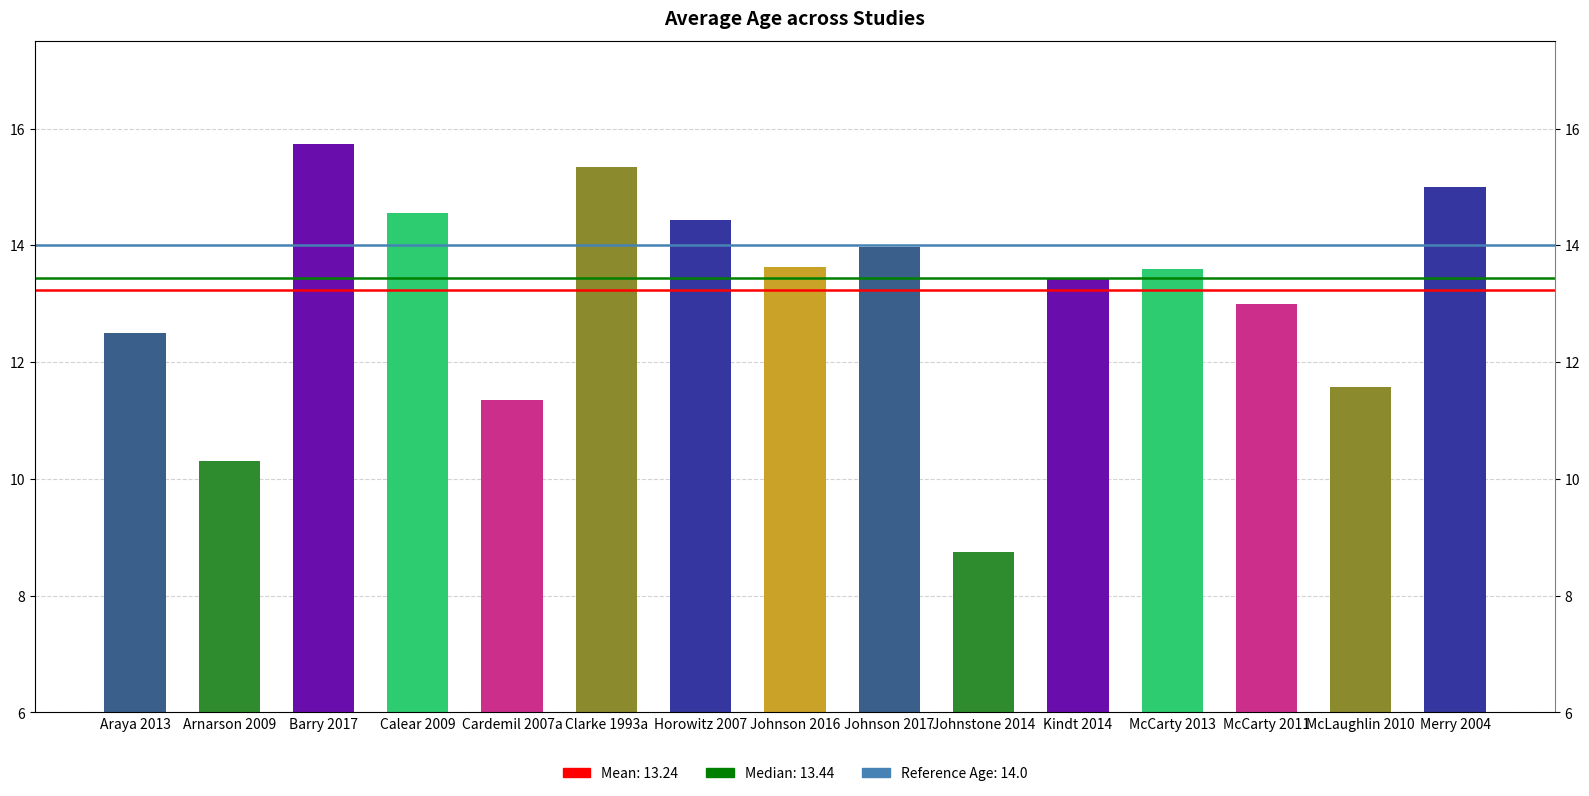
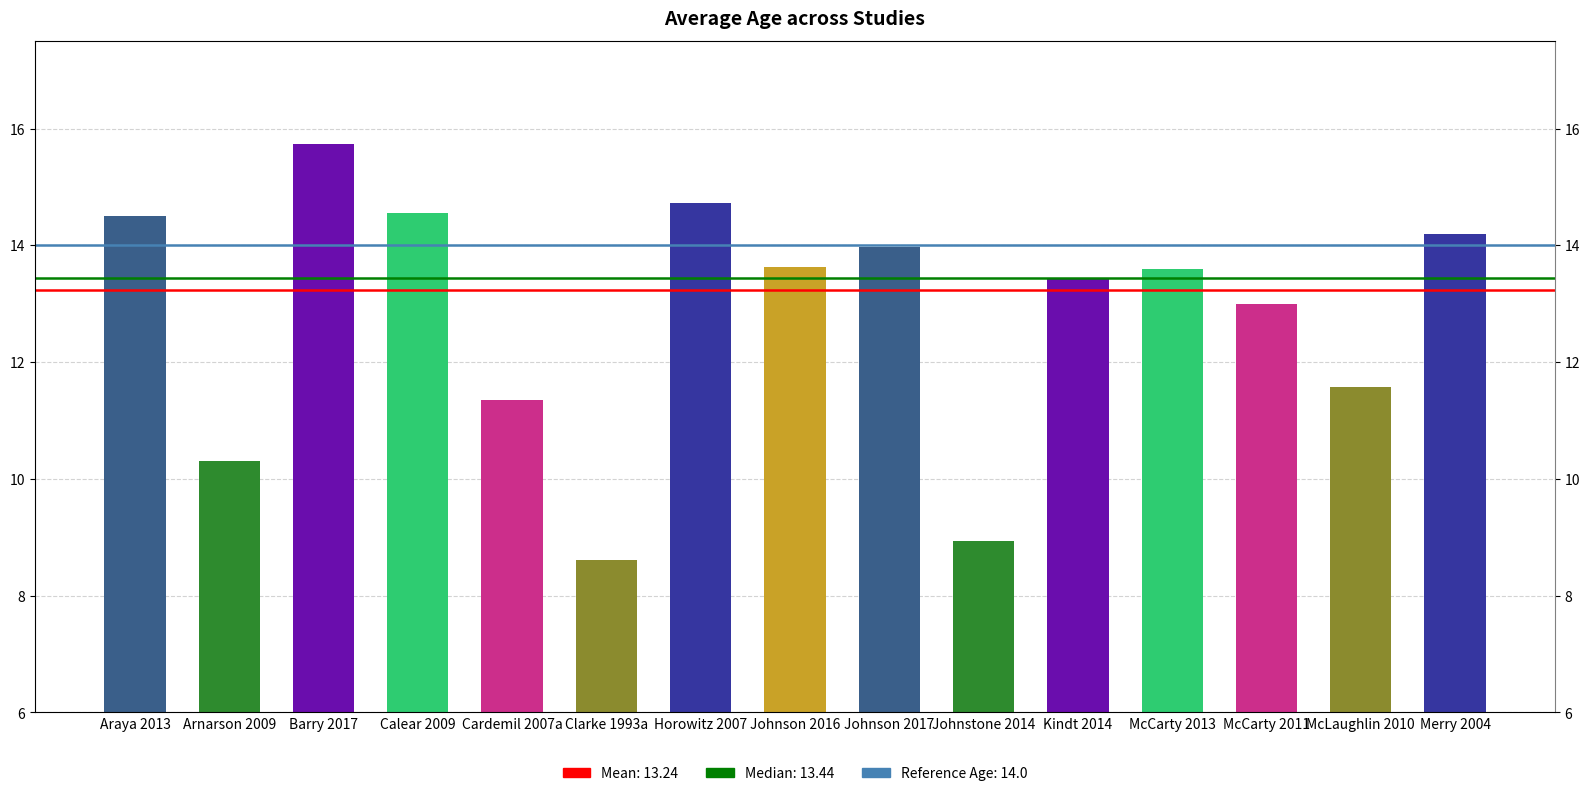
Araya 2013: 12.5 -> 14.5
Clarke 1993a: 15.4 -> 8.6
Horowitz 2007: 14.4 -> 14.7
Johnstone 2014: 8.8 -> 8.9
Merry 2004: 15.0 -> 14.2
